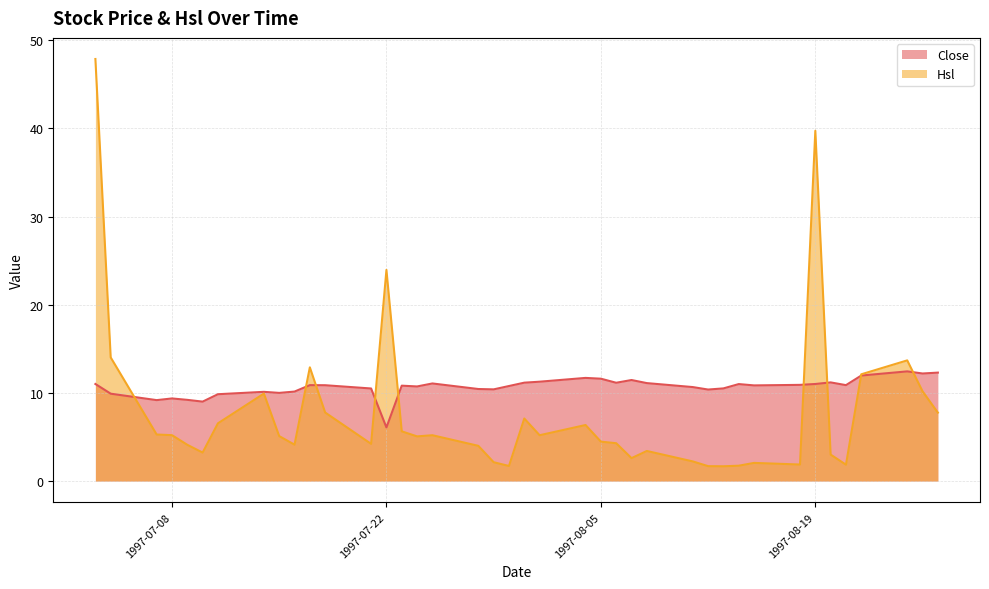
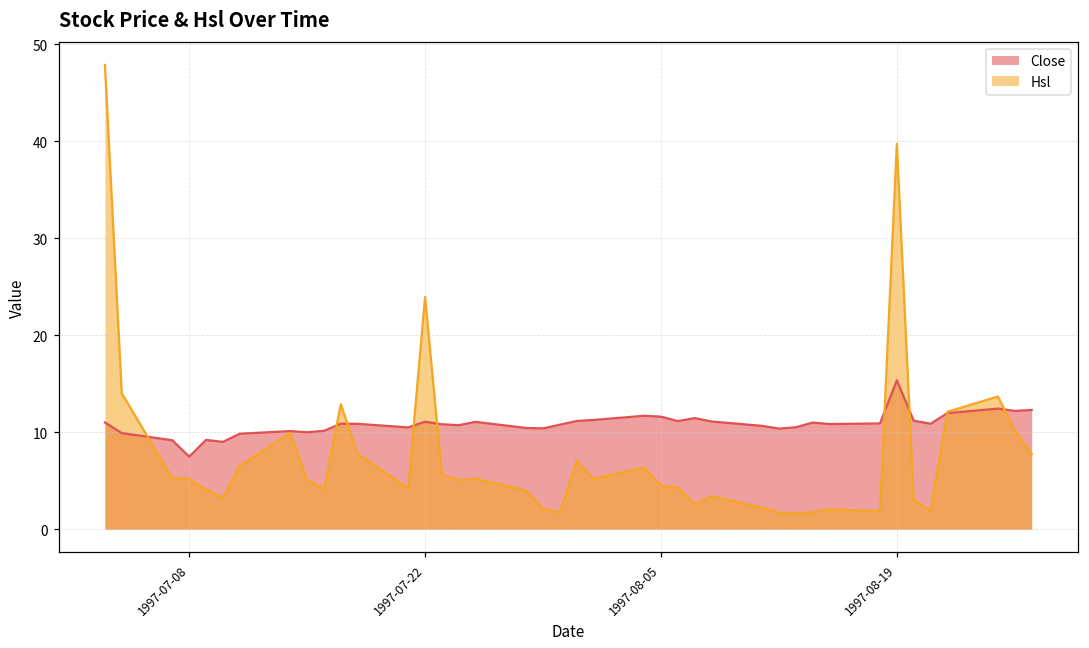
Close, 1997-07-08: 9 -> 7
Close, 1997-07-22: 6 -> 11
Close, 1997-08-19: 11 -> 15
